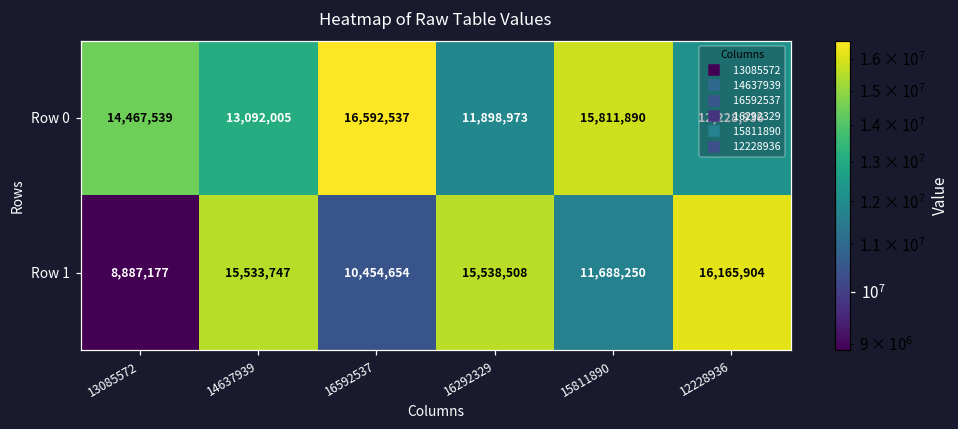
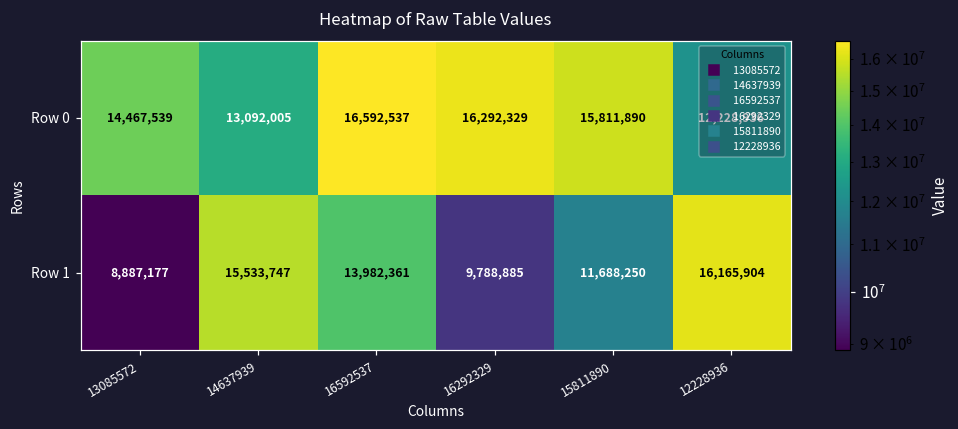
Row 0, 16292329: 11,898,973 -> 16,292,329
Row 1, 16592537: 10,454,654 -> 13,982,361
Row 1, 16292329: 15,538,508 -> 9,788,885
